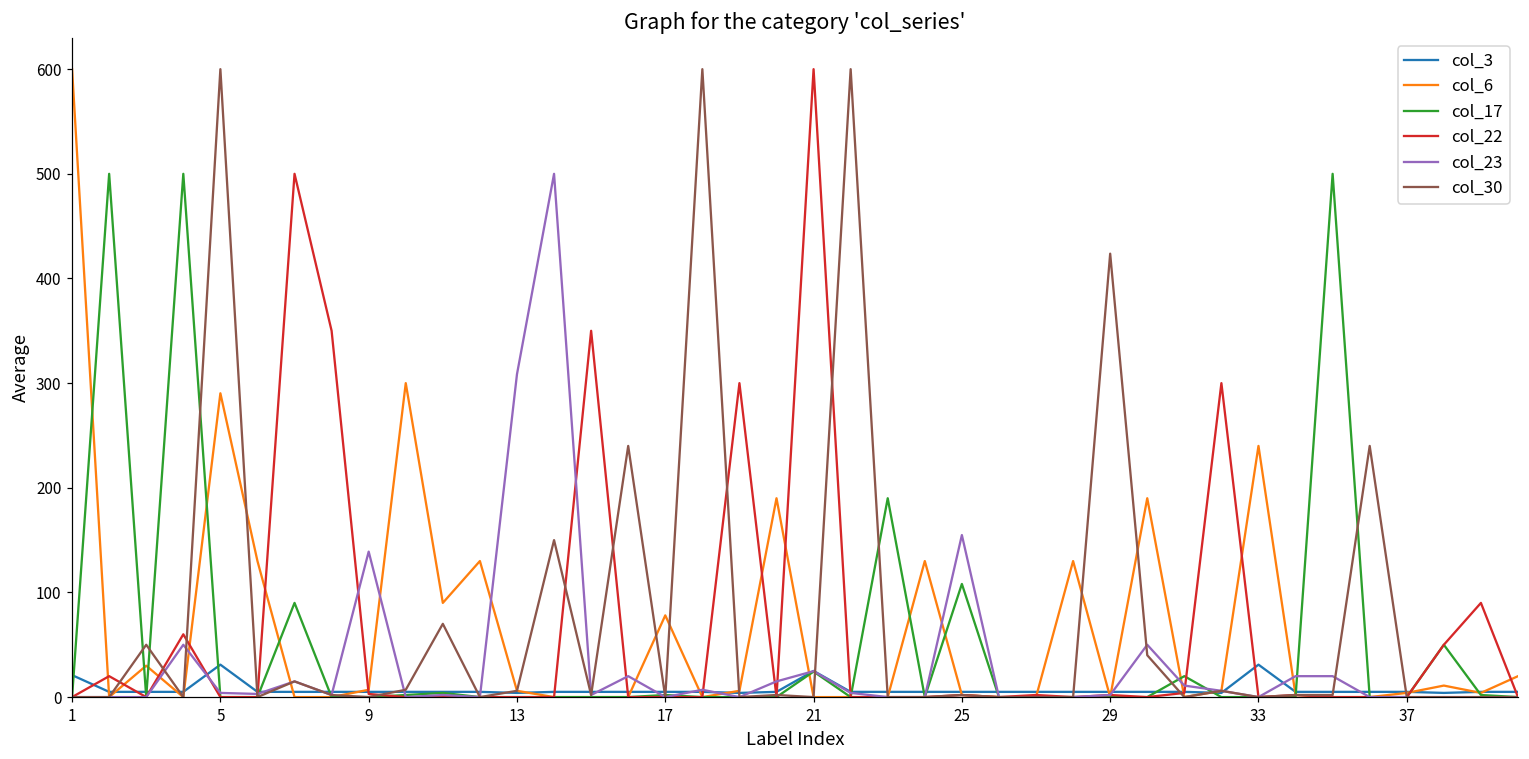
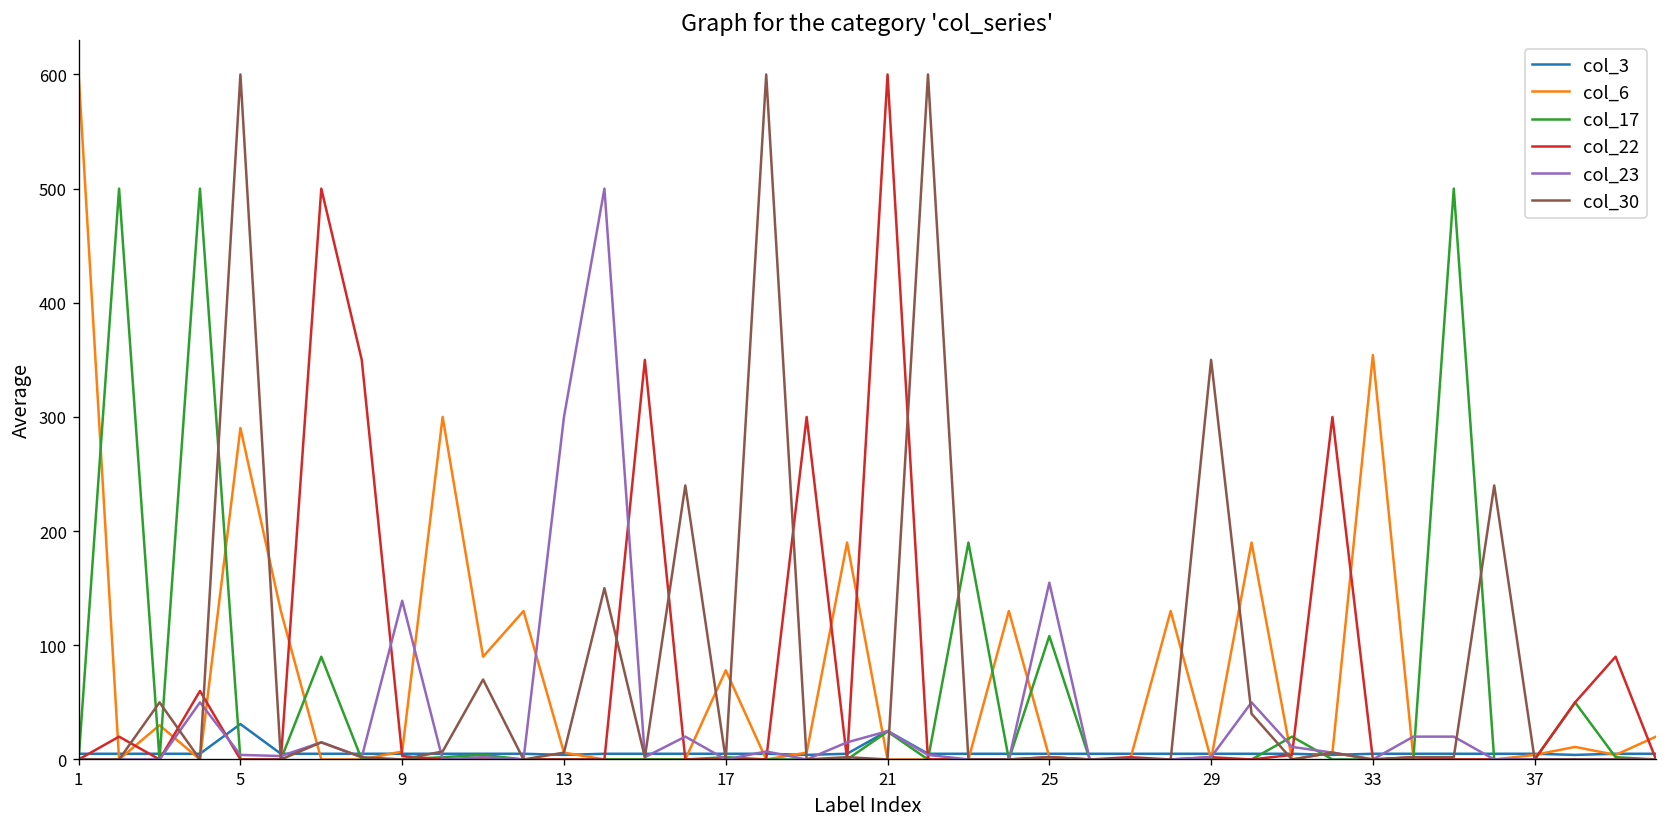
col_3, 1: 20 -> 10
col_23, 13: 310 -> 300
col_30, 29: 420 -> 350
col_3, 33: 30 -> 10
col_6, 33: 240 -> 350
